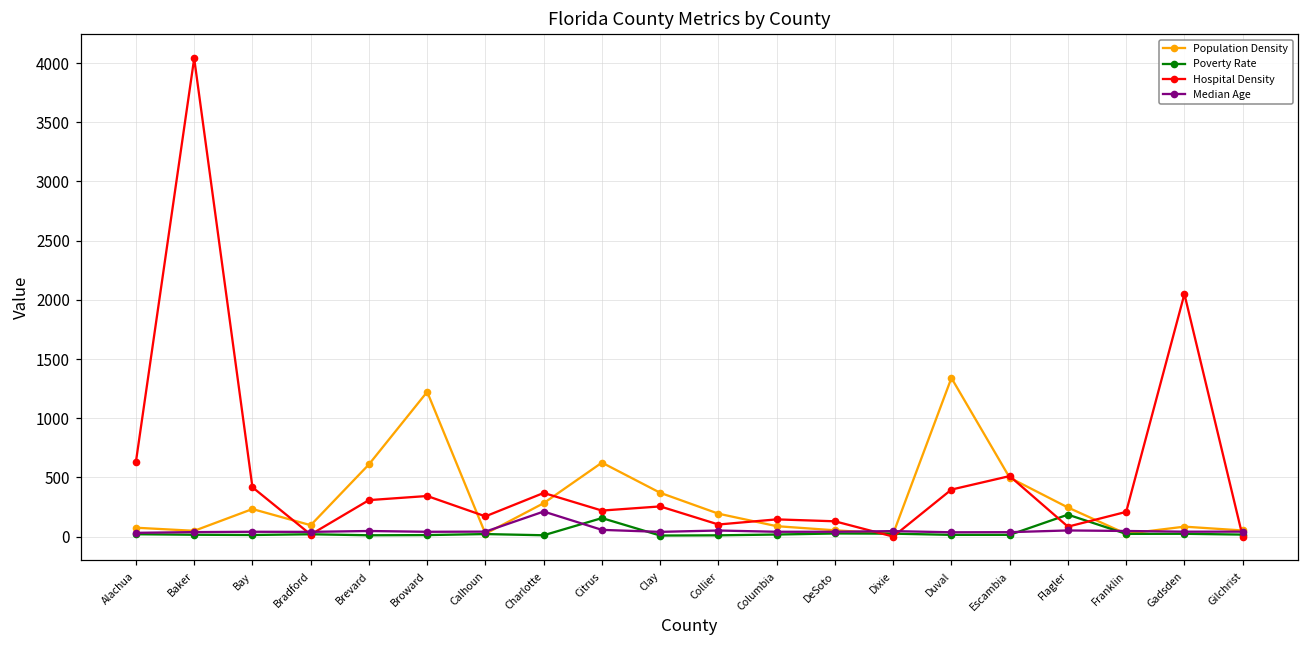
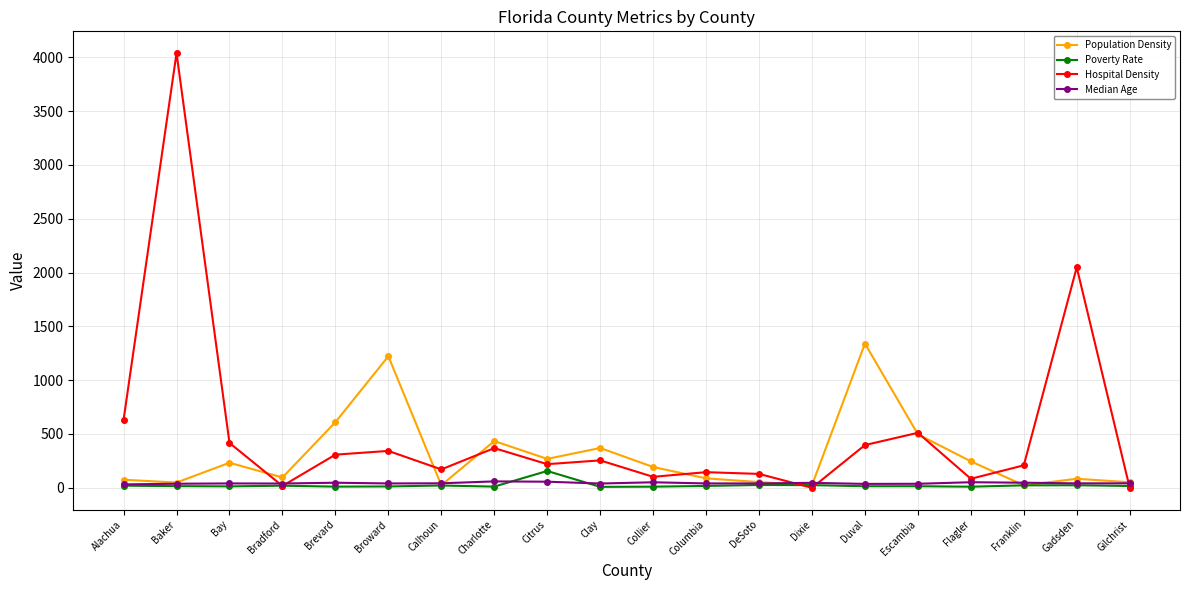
Population Density, Charlotte: 280 -> 430
Median Age, Charlotte: 210 -> 60
Population Density, Citrus: 620 -> 270
Poverty Rate, Flagler: 190 -> 10
